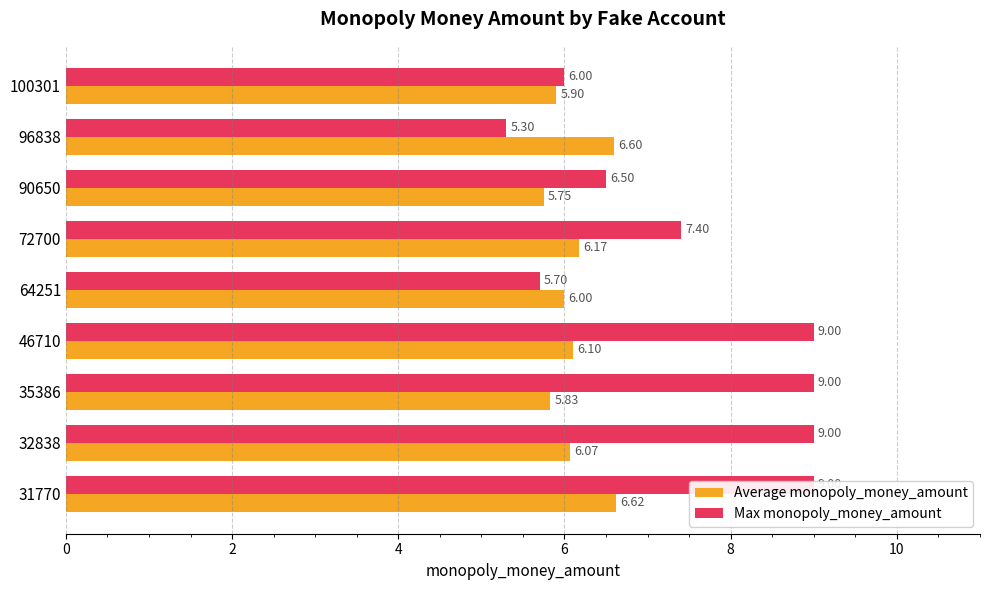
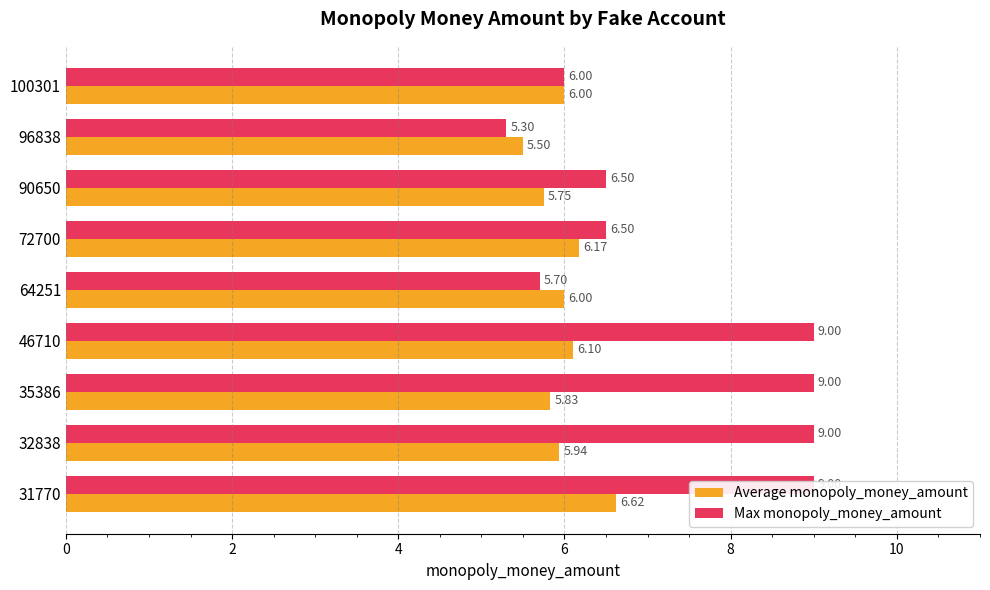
Average monopoly_money_amount, 100301: 5.90 -> 6.00
Average monopoly_money_amount, 96838: 6.60 -> 5.50
Max monopoly_money_amount, 72700: 7.40 -> 6.50
Average monopoly_money_amount, 32838: 6.07 -> 5.94
